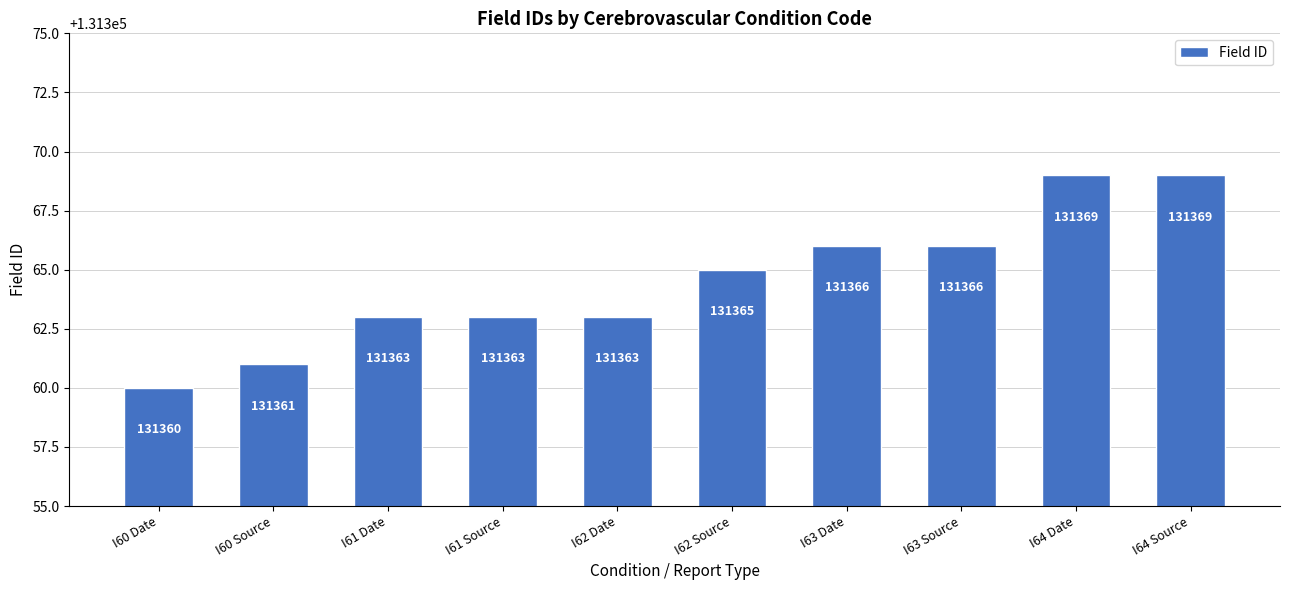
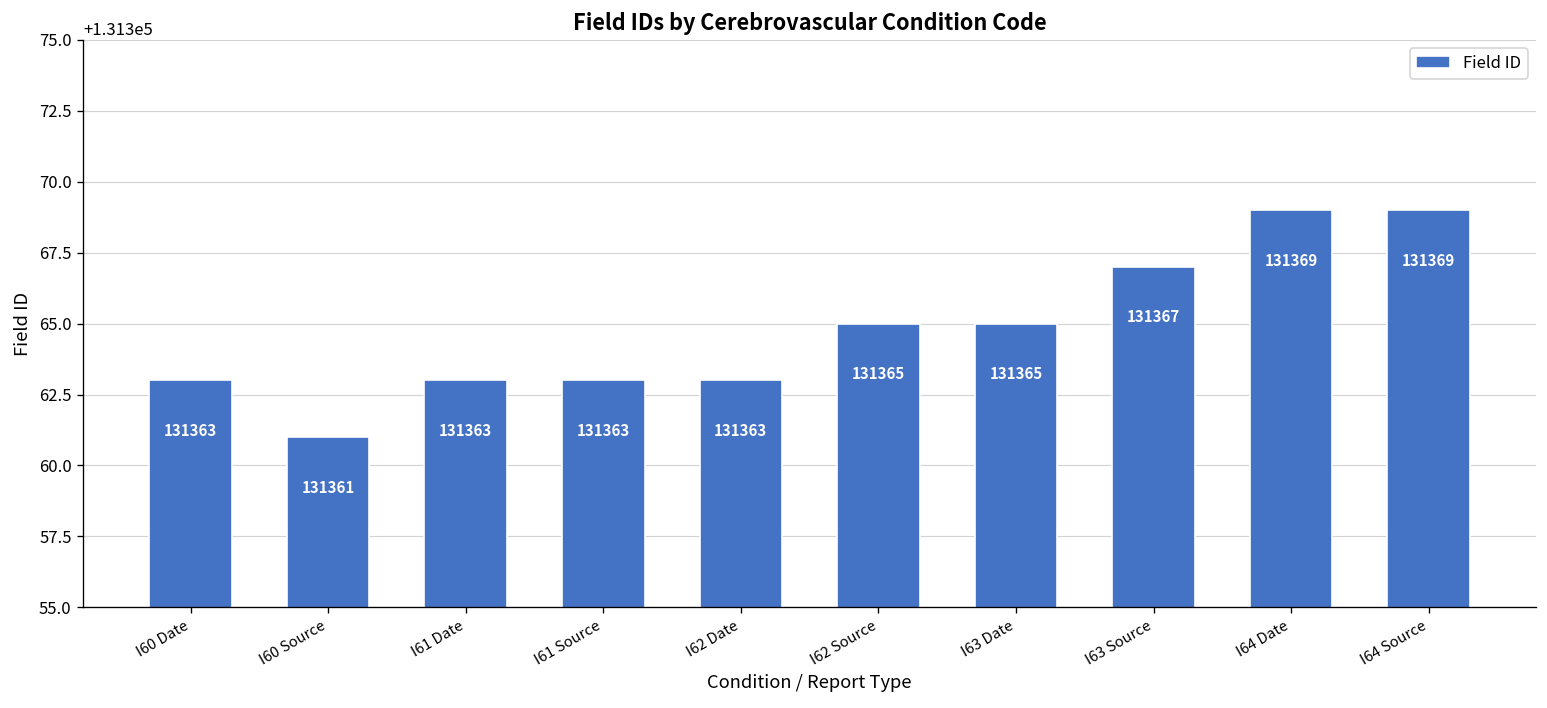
I60 Date: 131360 -> 131363
I63 Date: 131366 -> 131365
I63 Source: 131366 -> 131367
